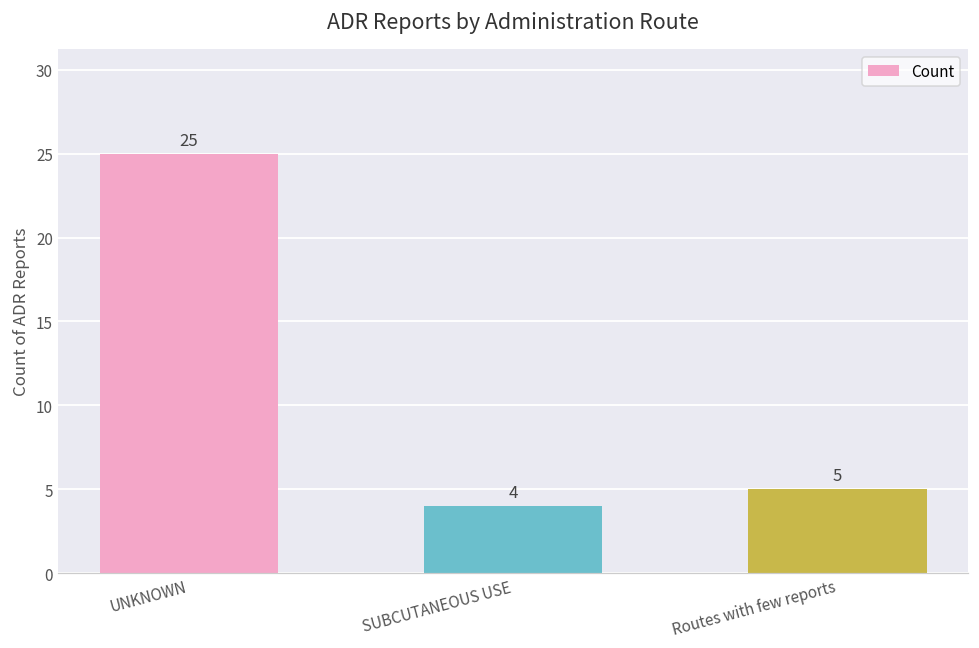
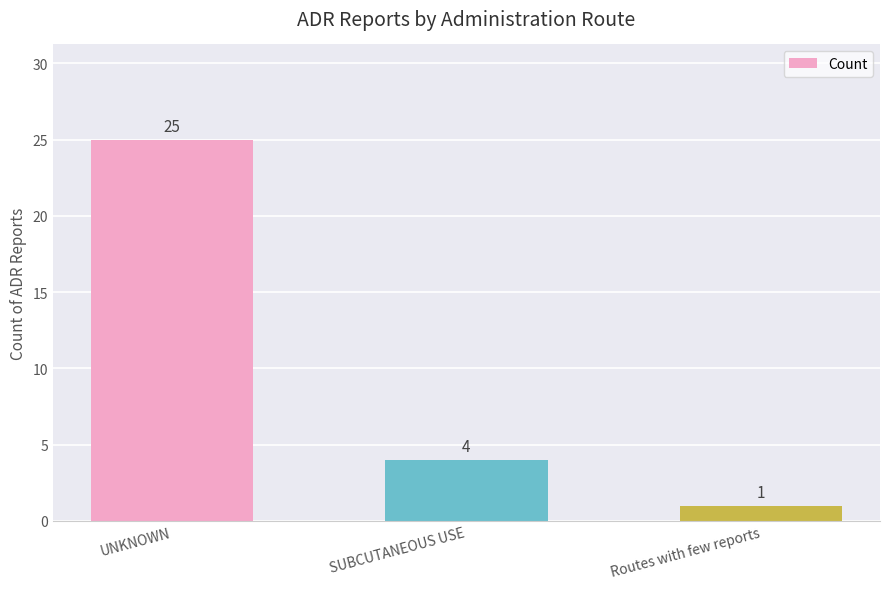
Routes with few reports: 5 -> 1
